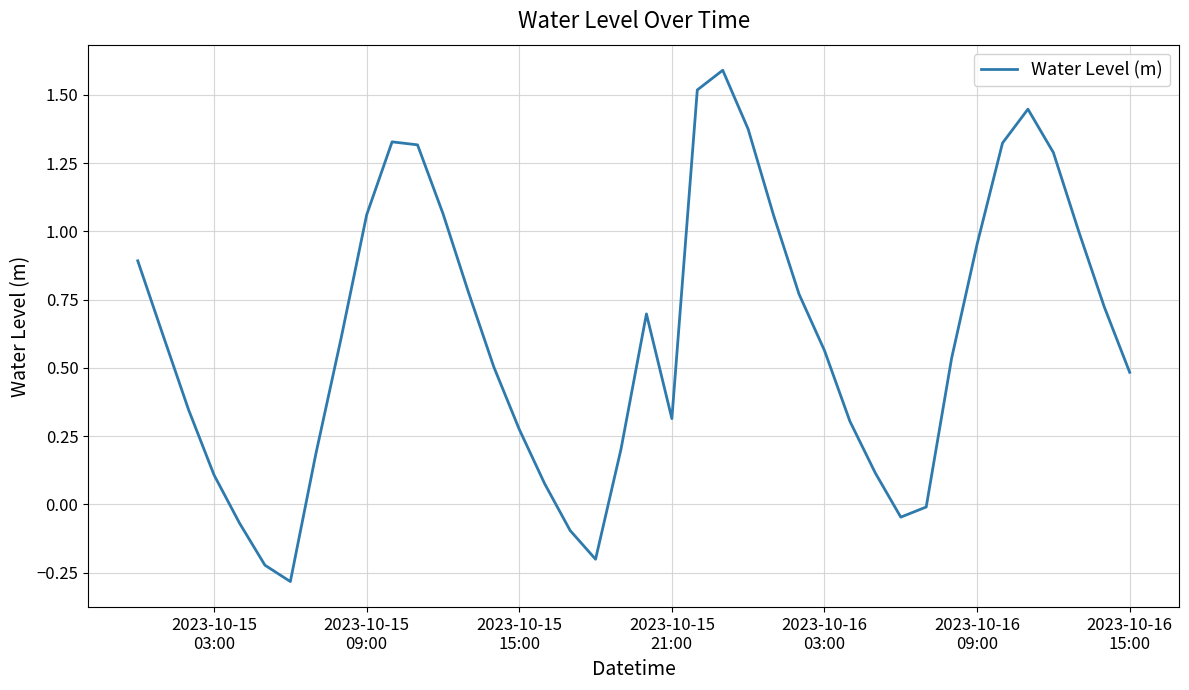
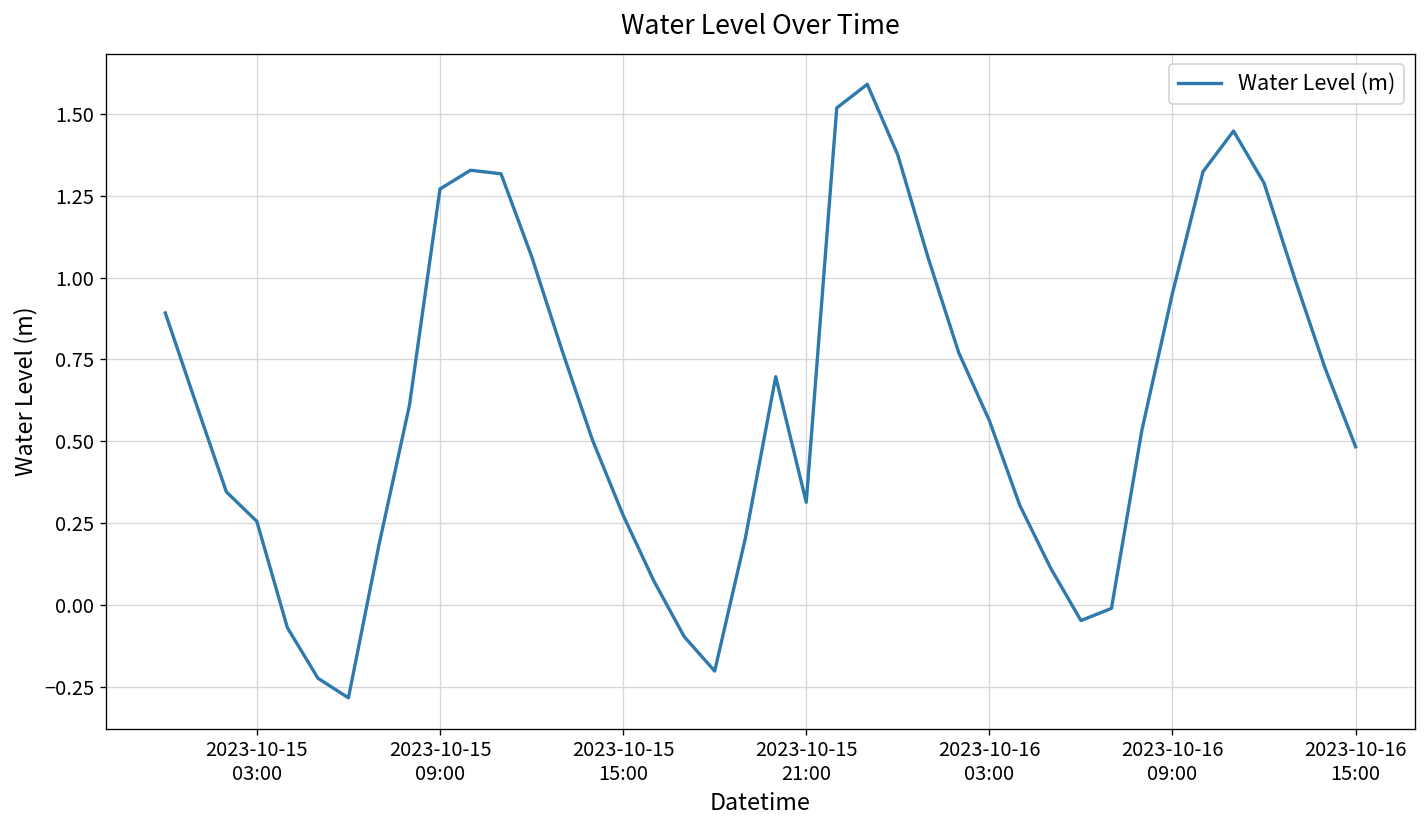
2023-10-15 03:00: 0.11 -> 0.26
2023-10-15 09:00: 1.06 -> 1.27
